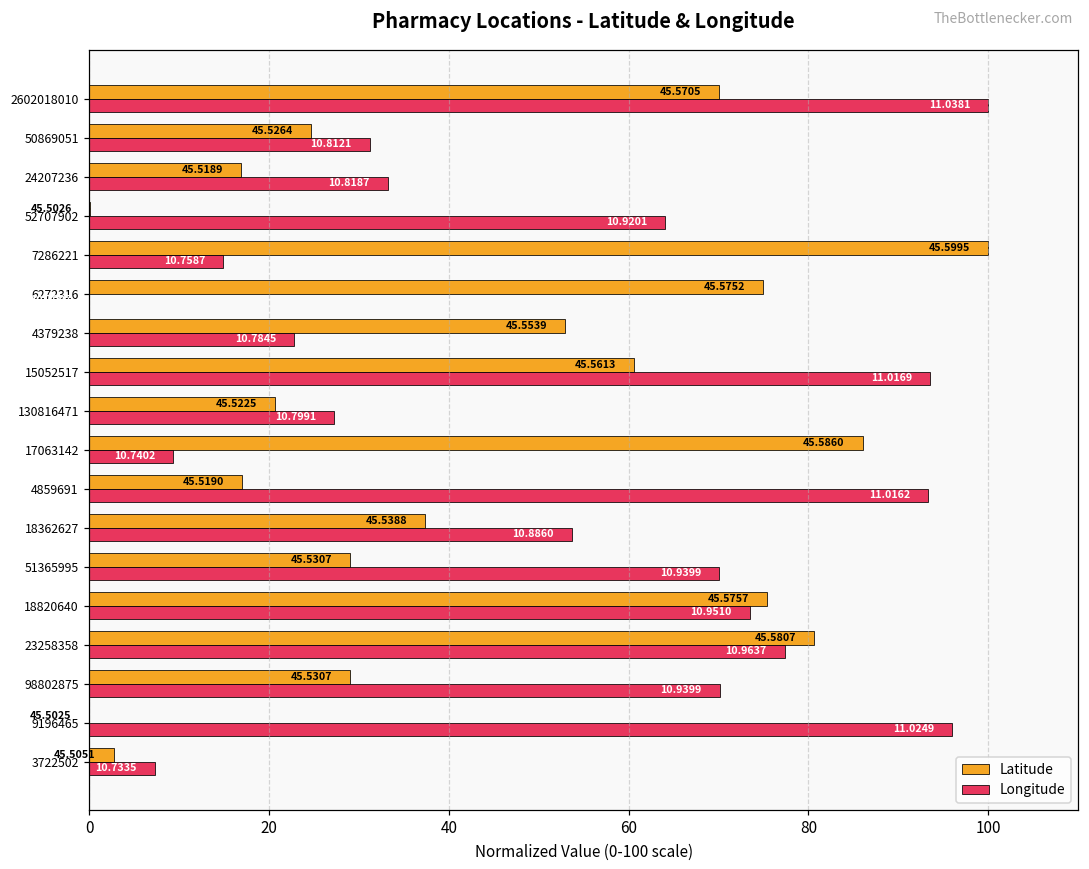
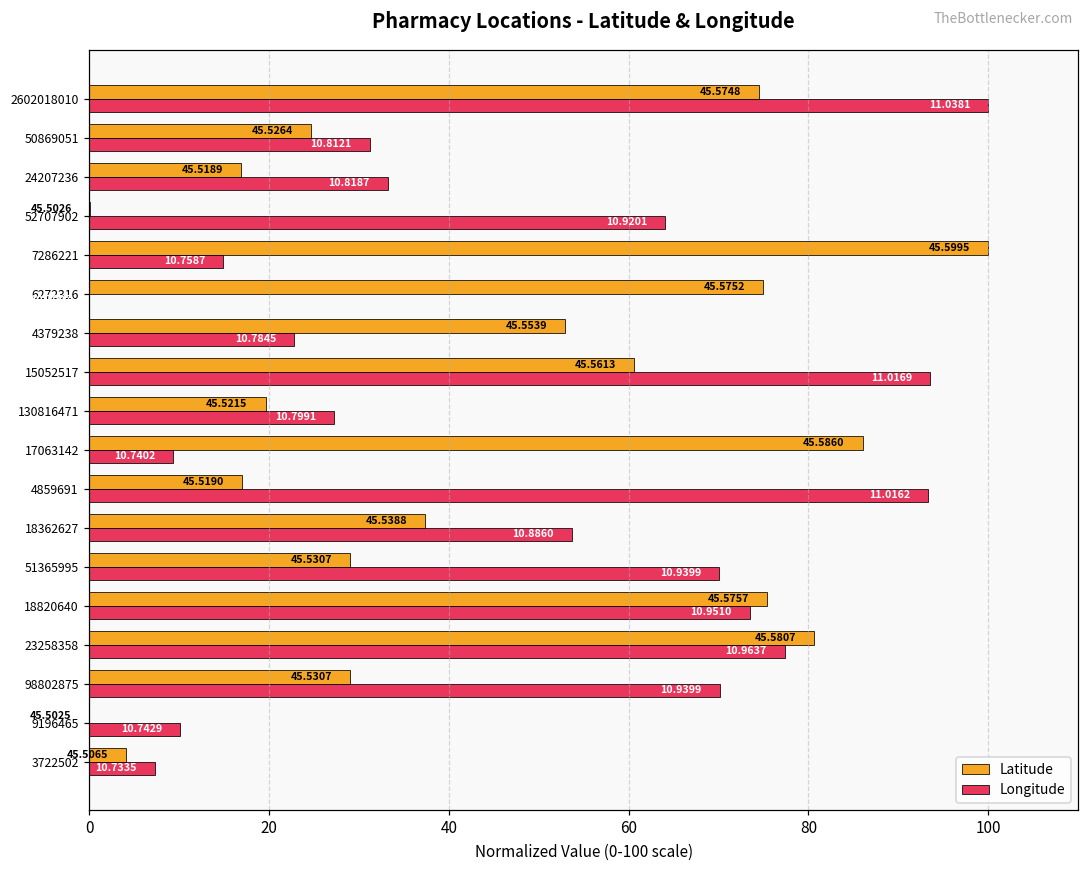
Latitude, 2602018010: 45.5705 -> 45.5748
Latitude, 130816471: 45.5225 -> 45.5215
Longitude, 9196465: 11.0249 -> 10.7429
Latitude, 3722502: 45.5051 -> 45.5065
